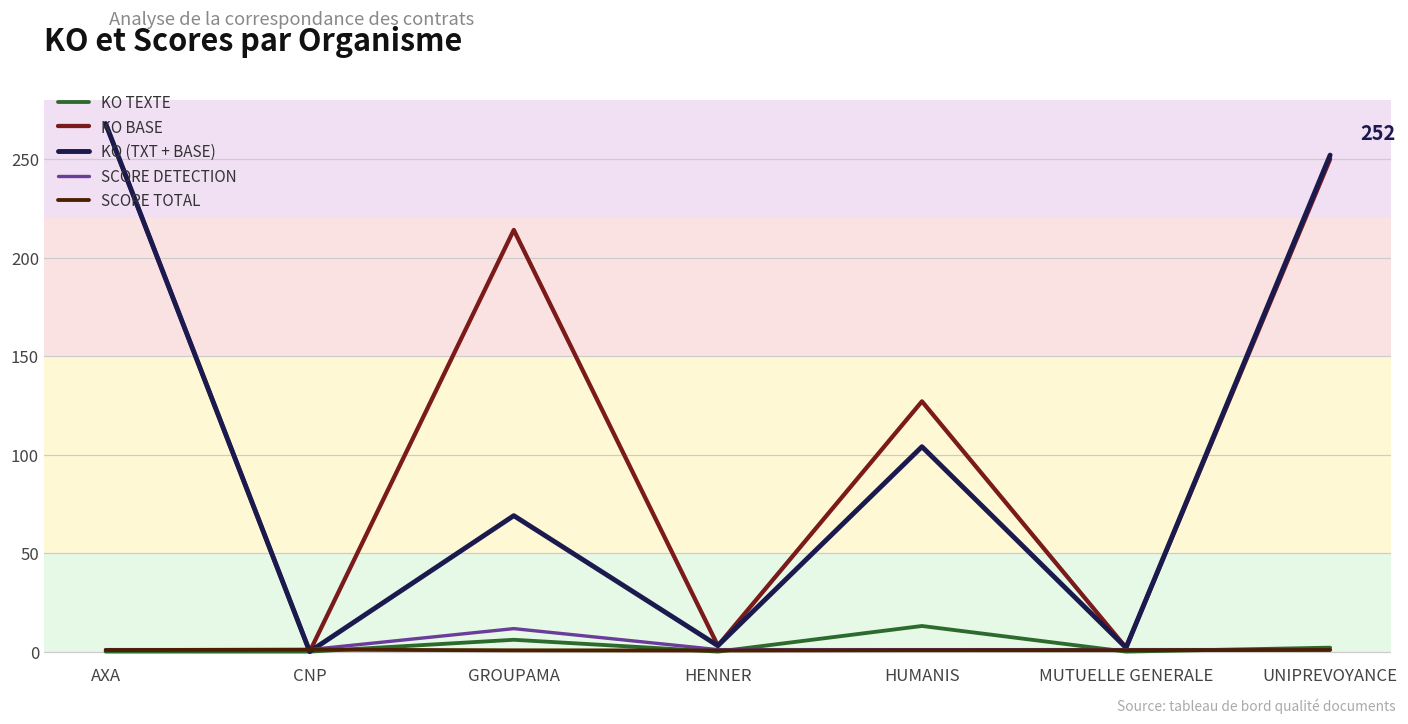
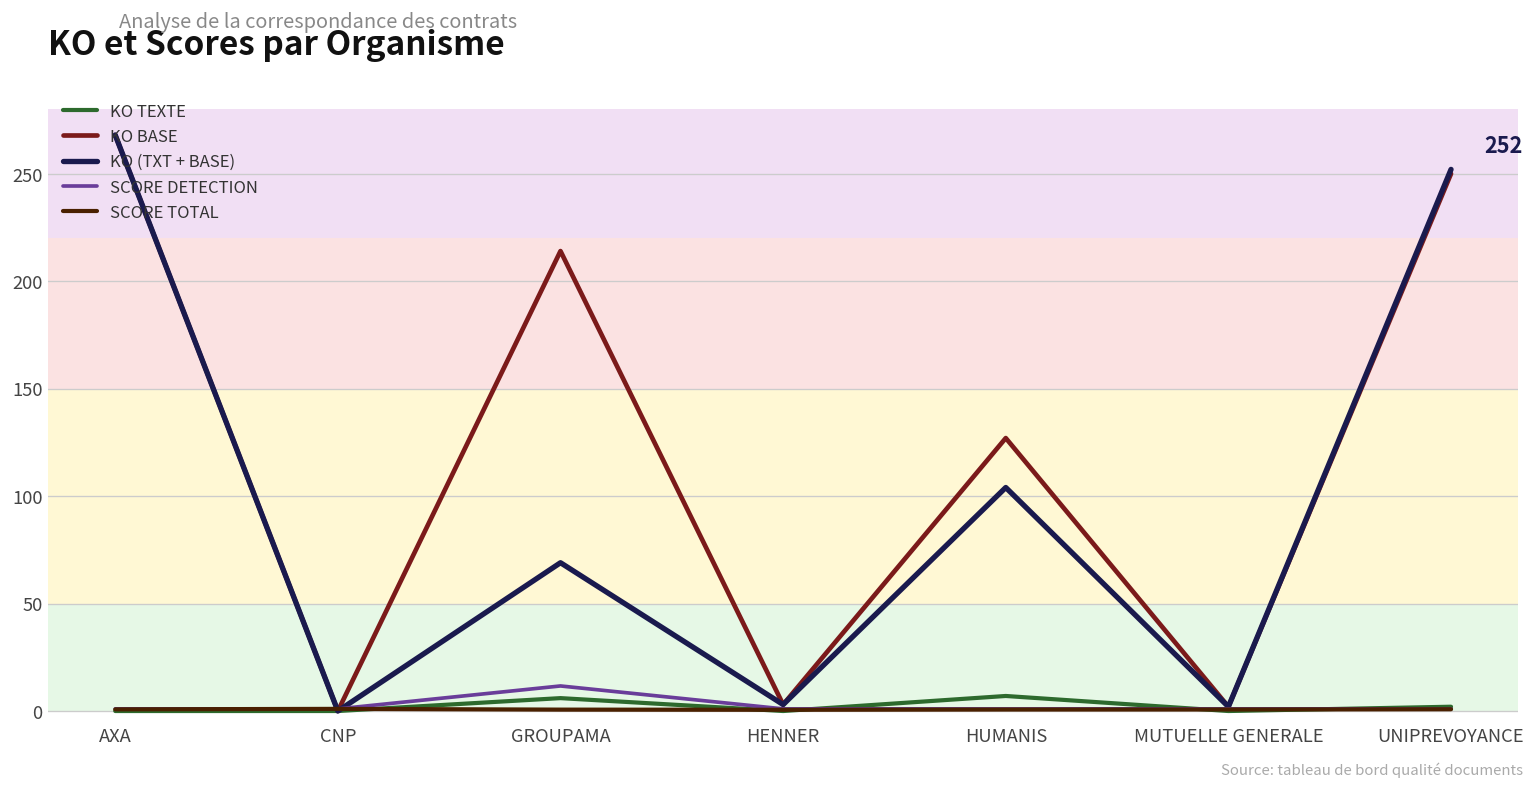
KO TEXTE, HUMANIS: 13 -> 7
